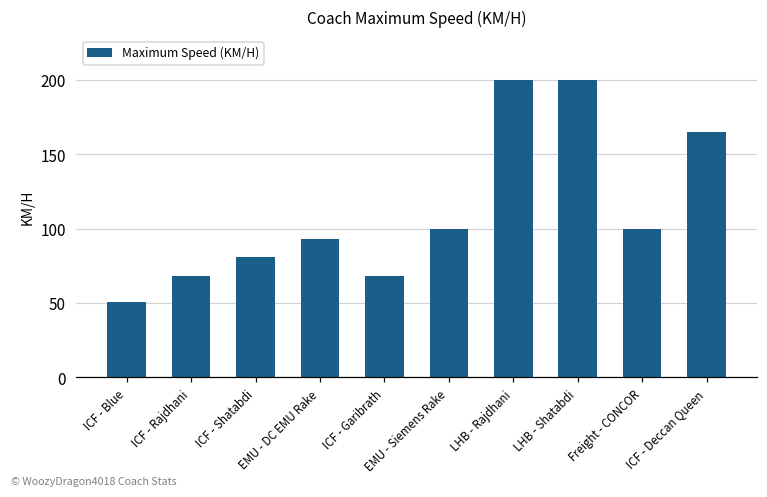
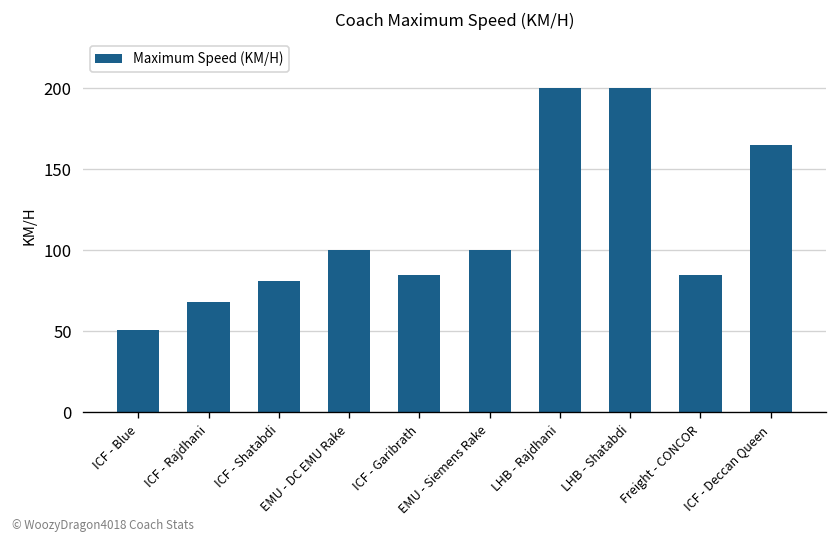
EMU - DC EMU Rake: 93 -> 100
ICF - Garibrath: 68 -> 85
Freight - CONCOR: 100 -> 85
